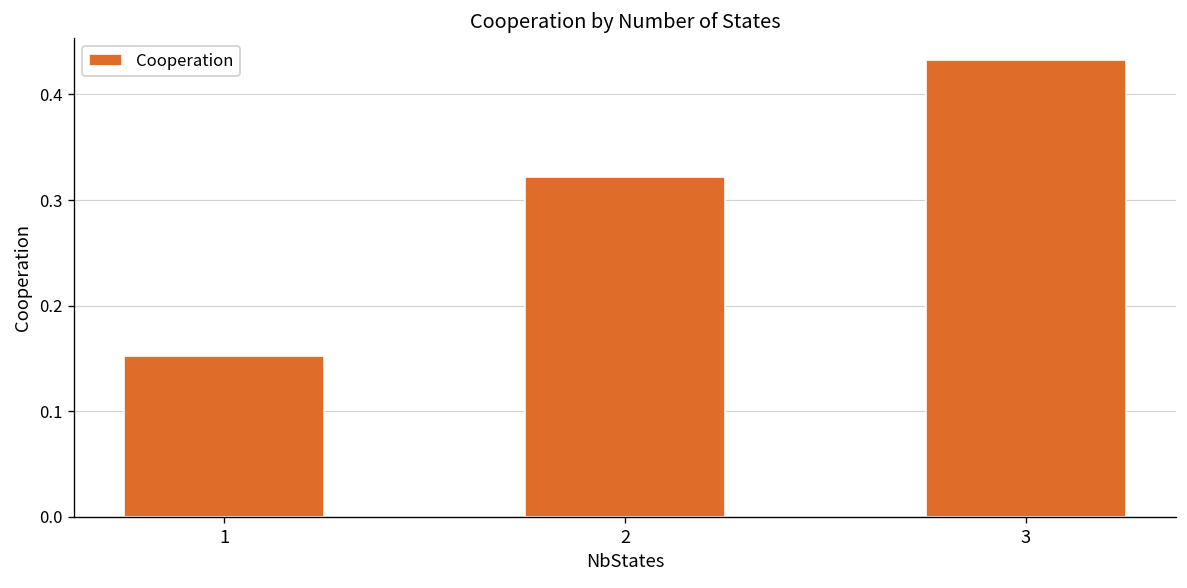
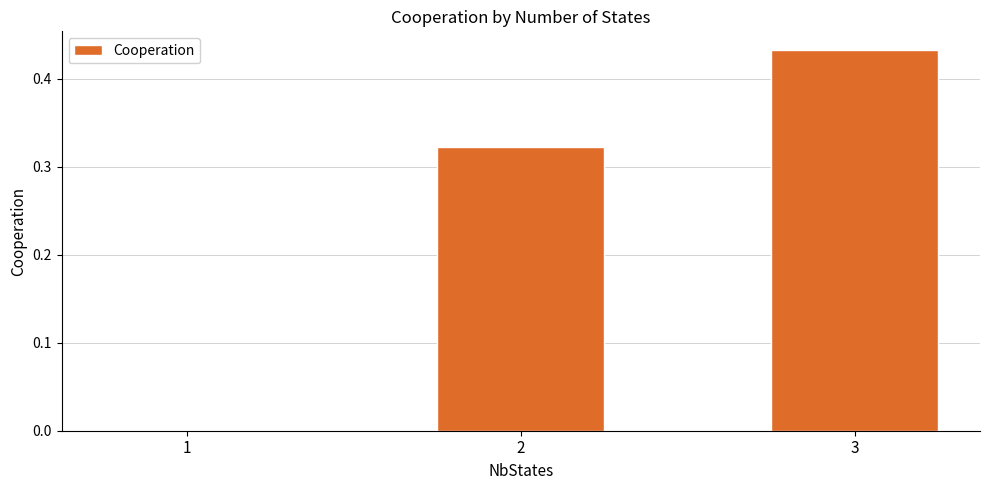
1: 0.15 -> 0.00
